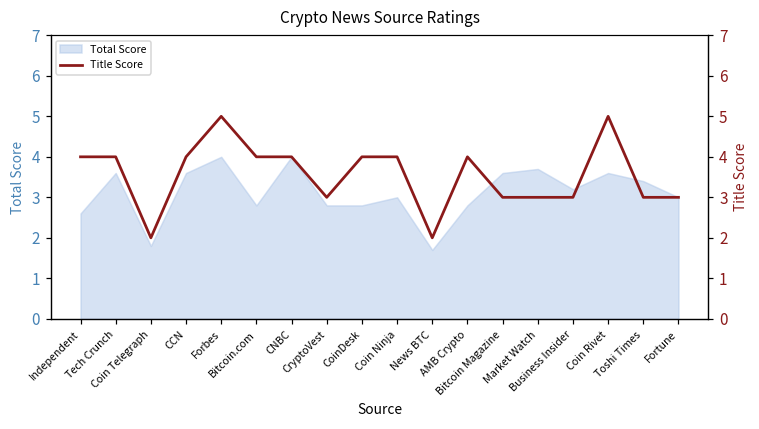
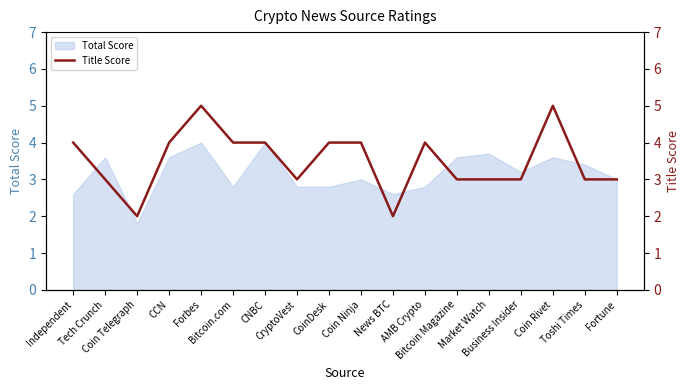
Total Score, News BTC: 1.7 -> 2.6
Title Score, Tech Crunch: 4 -> 3
